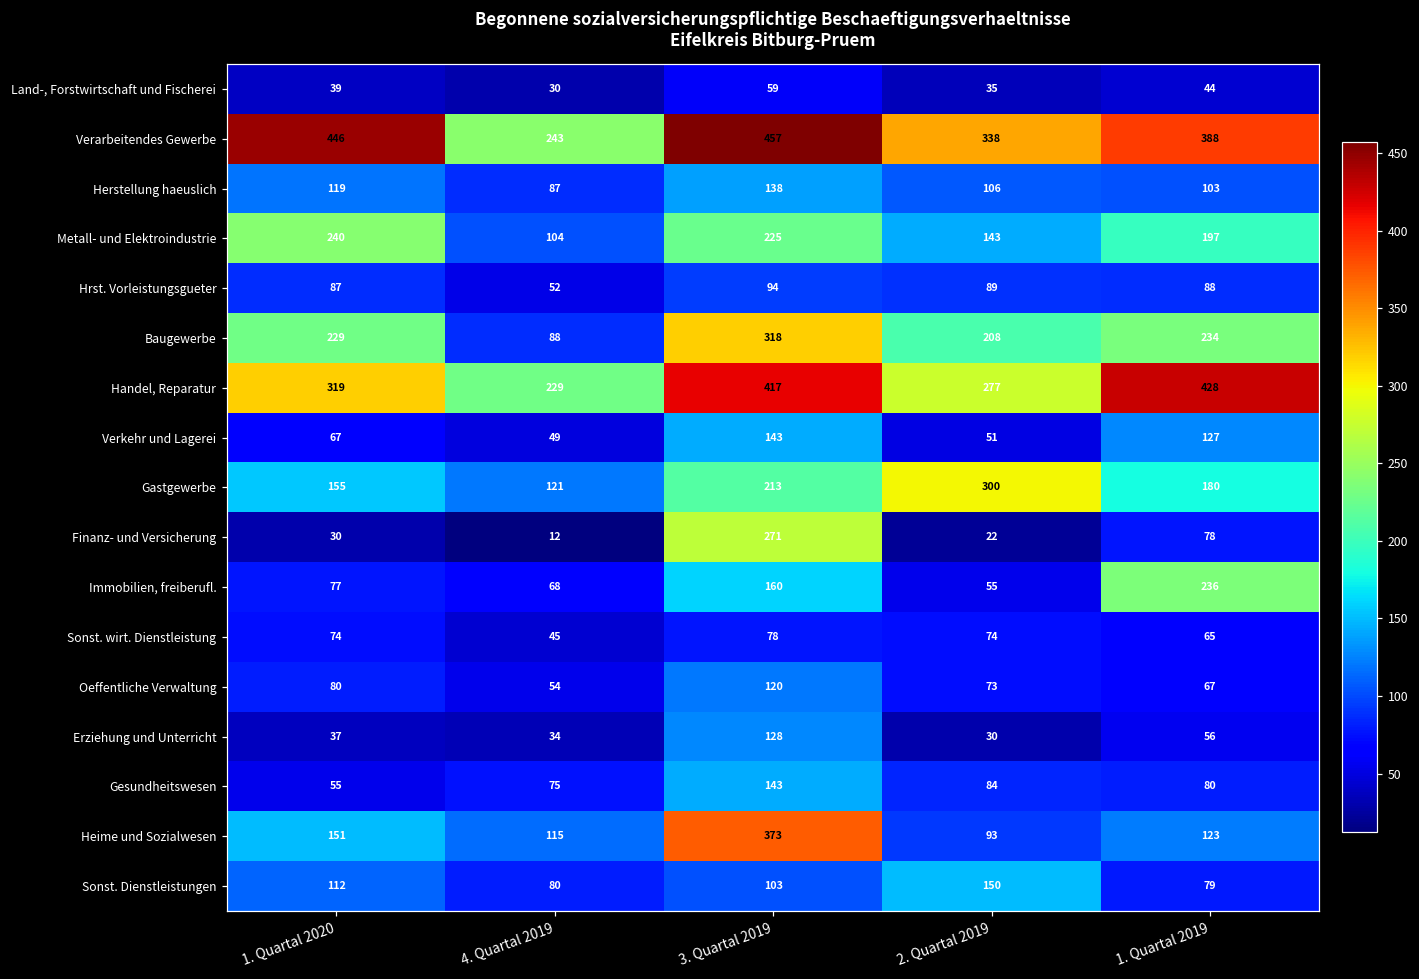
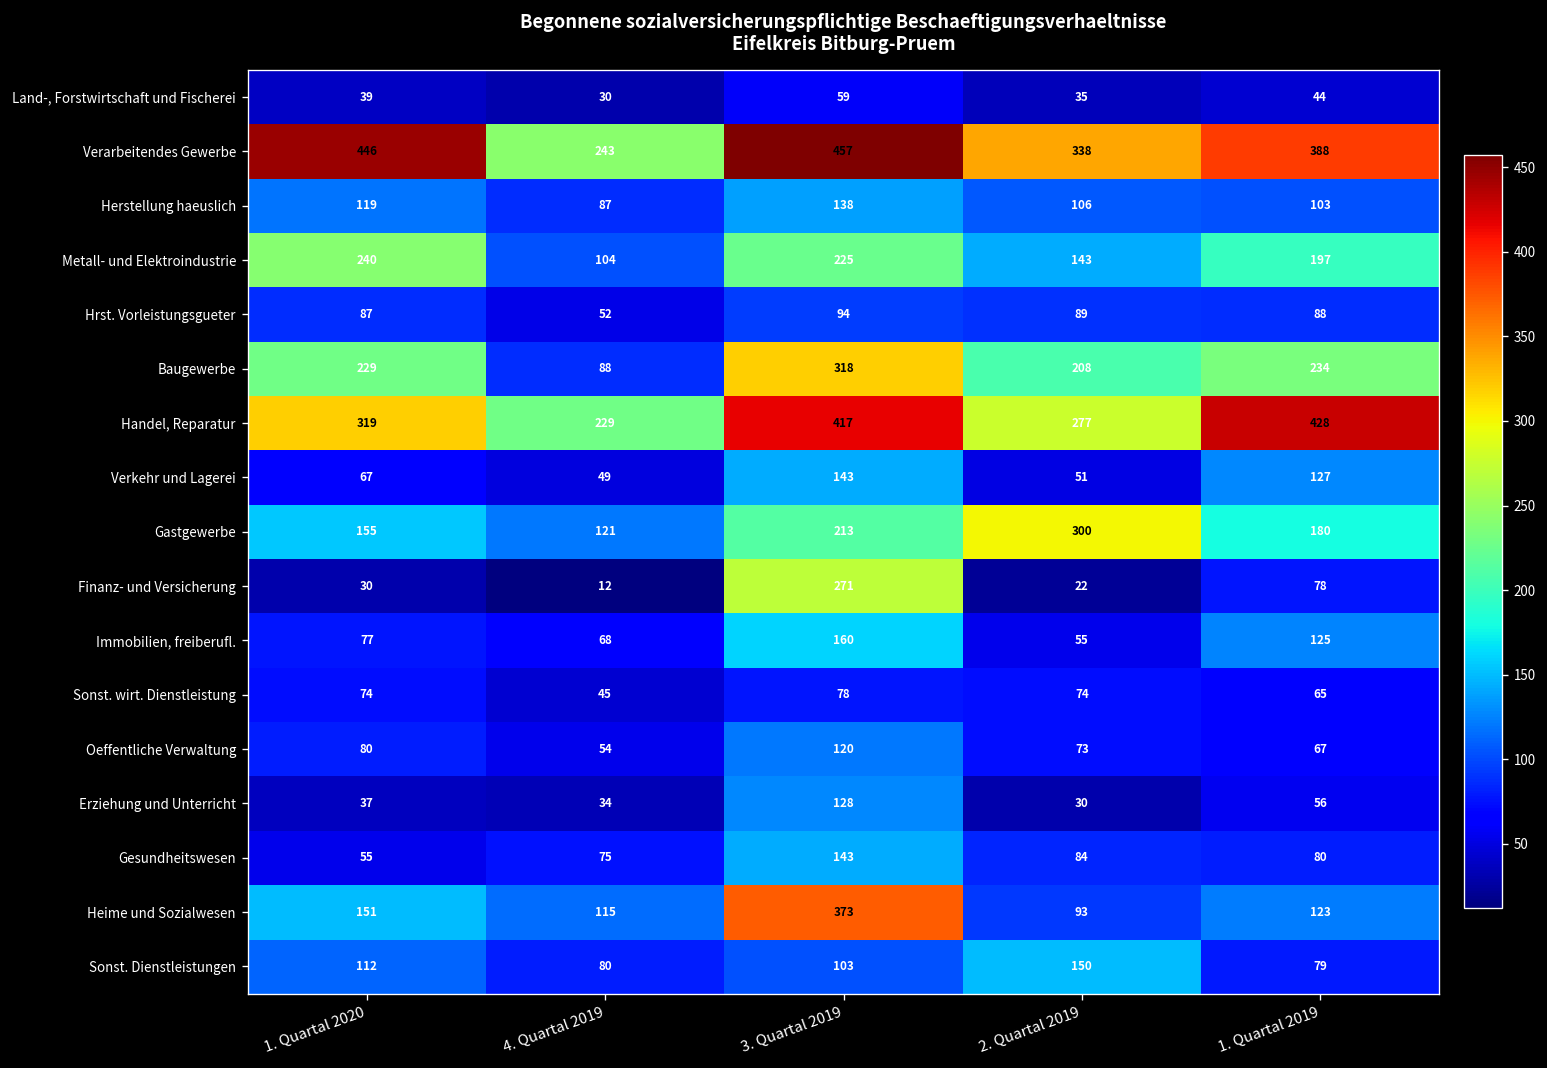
Immobilien, freiberufl., 1. Quartal 2019: 236 -> 125
